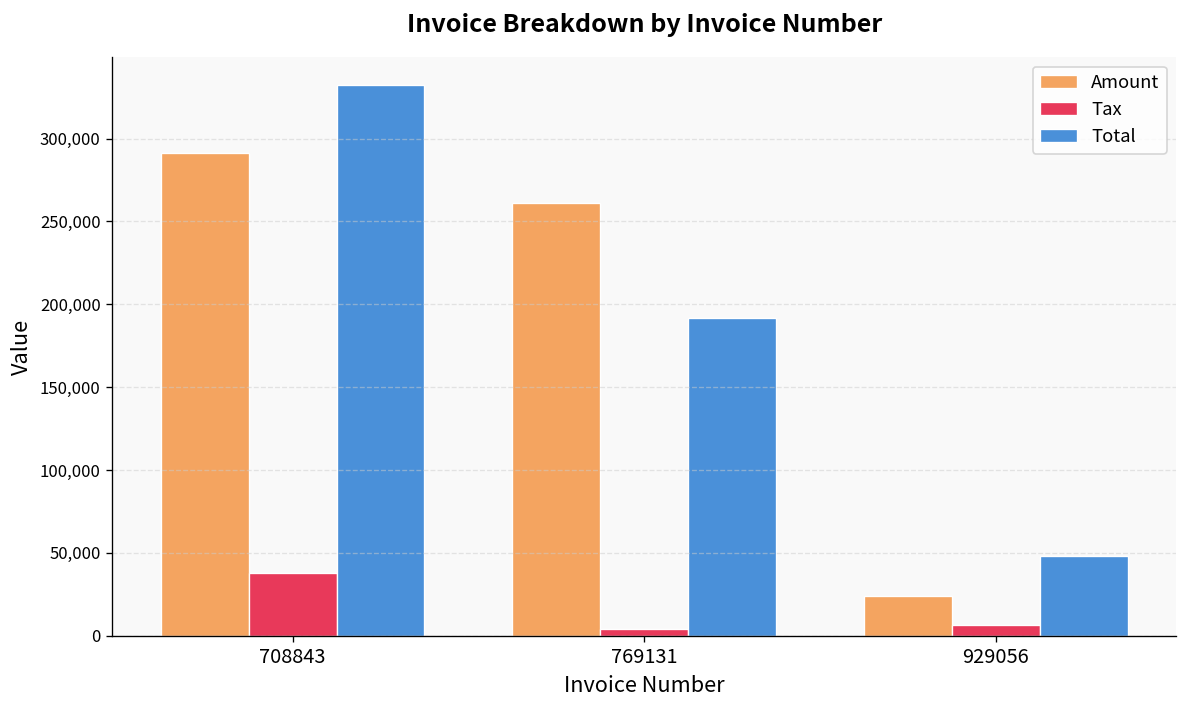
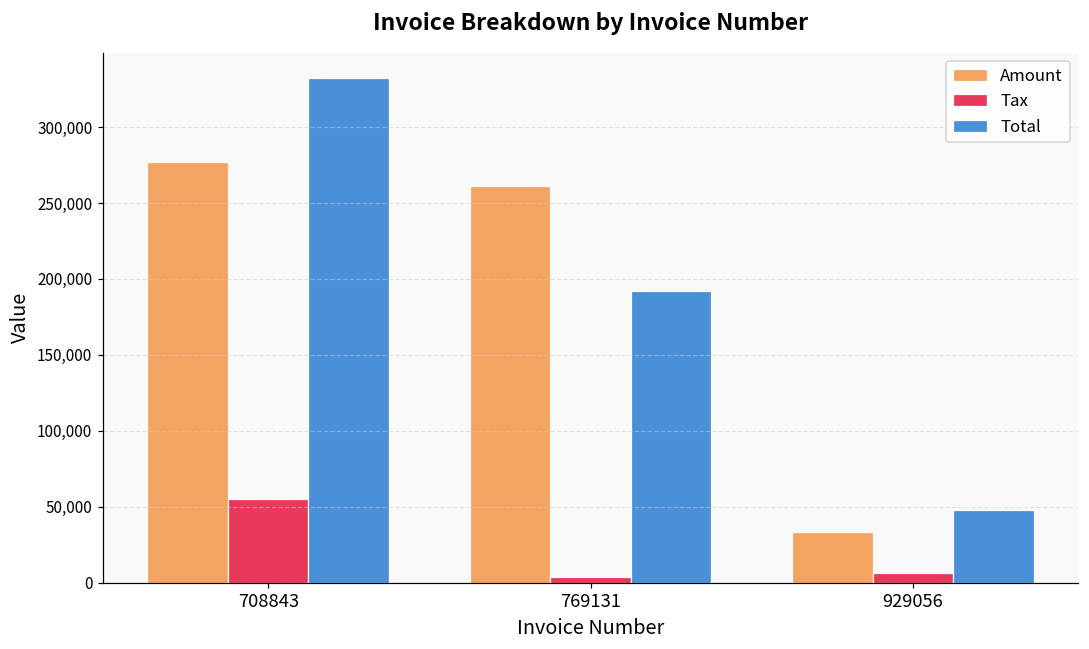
Amount, 708843: 291,000 -> 277,000
Tax, 708843: 38,000 -> 55,000
Amount, 929056: 24,000 -> 33,000
